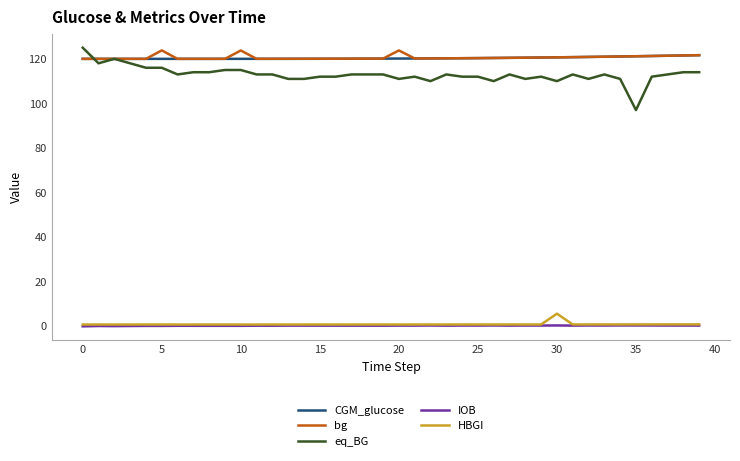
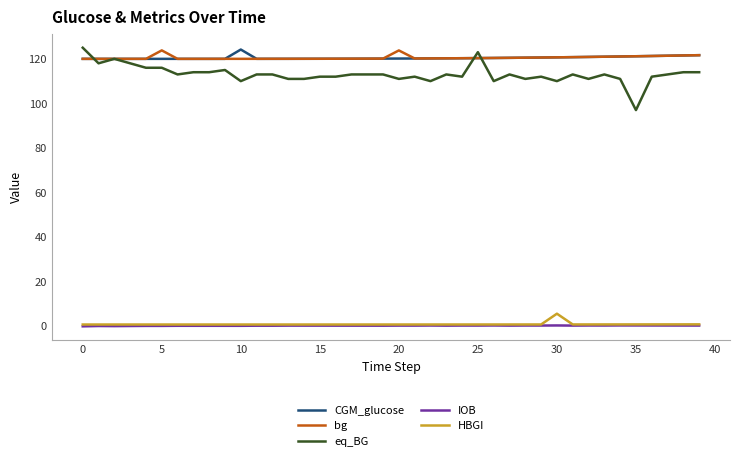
CGM_glucose, 10: 120 -> 124
bg, 10: 124 -> 120
eq_BG, 10: 115 -> 110
eq_BG, 25: 112 -> 123
